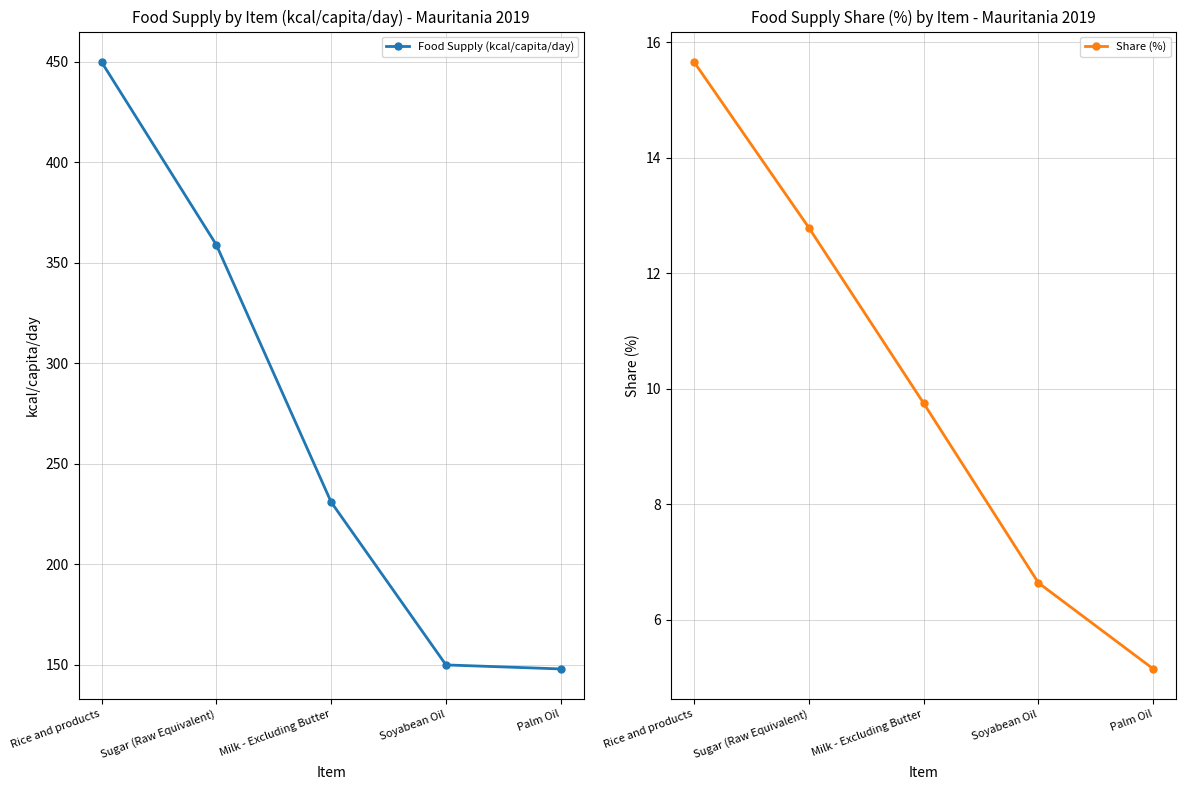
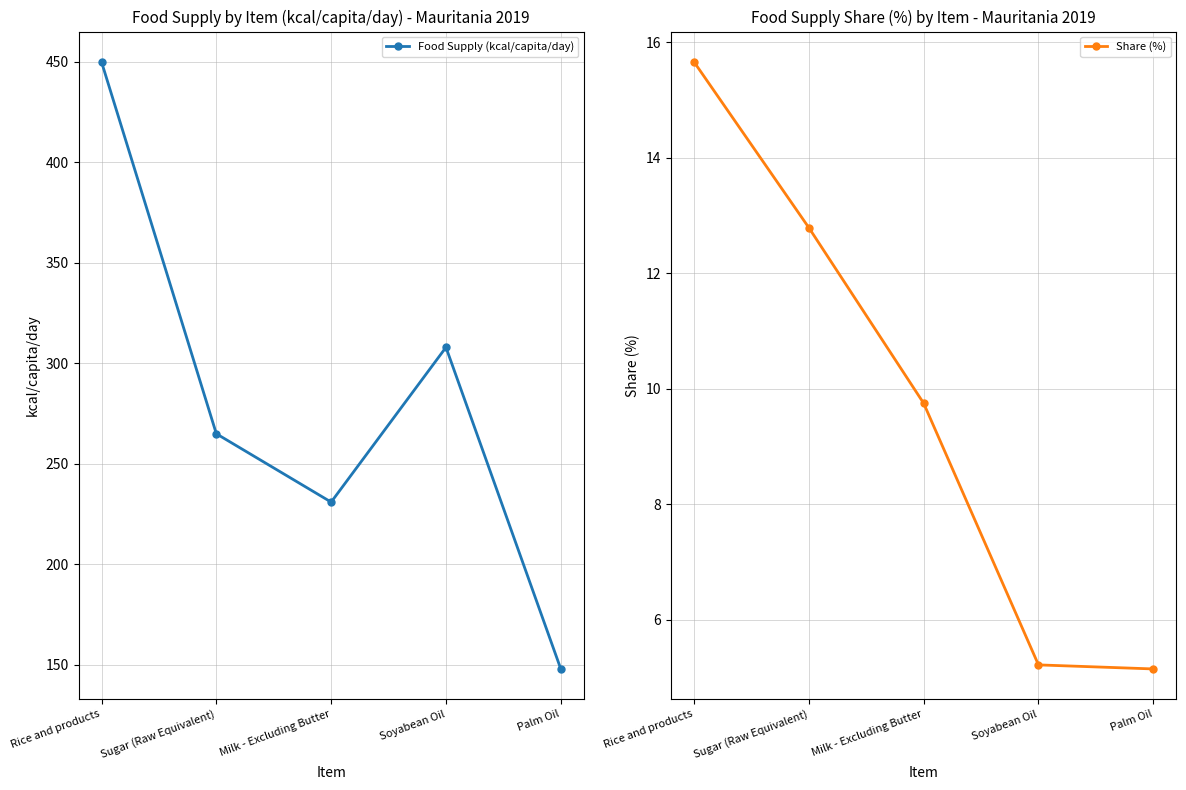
Food Supply by Item (kcal/capita/day) - Mauritania 2019, Sugar (Raw Equivalent): 359 -> 265
Food Supply by Item (kcal/capita/day) - Mauritania 2019, Soyabean Oil: 150 -> 308
Food Supply Share (%) by Item - Mauritania 2019, Soyabean Oil: 6.6 -> 5.2
